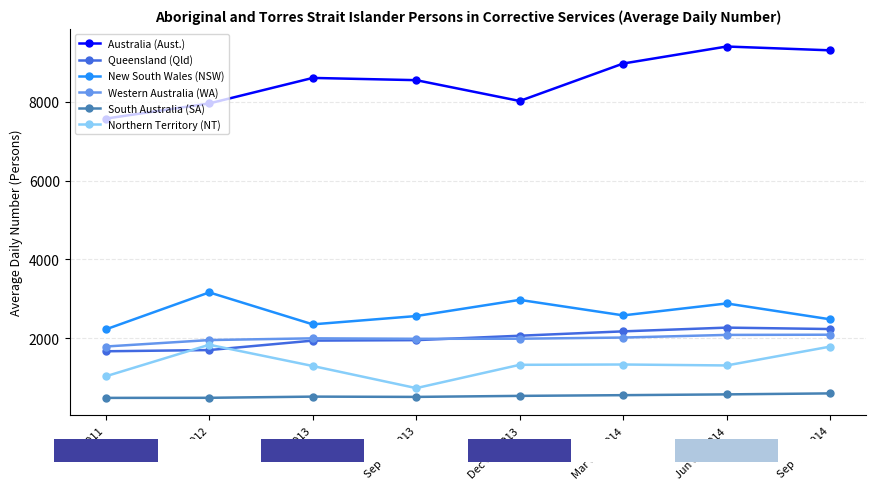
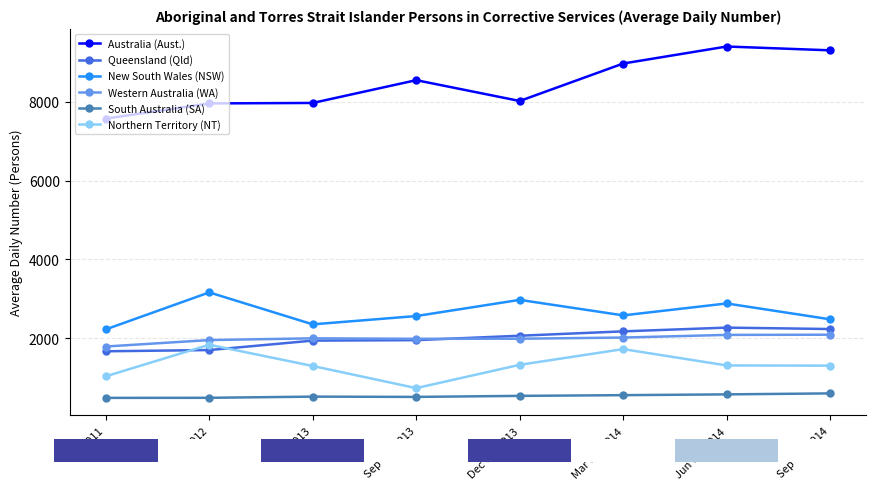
Australia (Aust.), 2013: 8600 -> 8000
Northern Territory (NT), Mar Qtr 2014: 1300 -> 1700
Northern Territory (NT), Sep Qtr 2014: 1800 -> 1300
